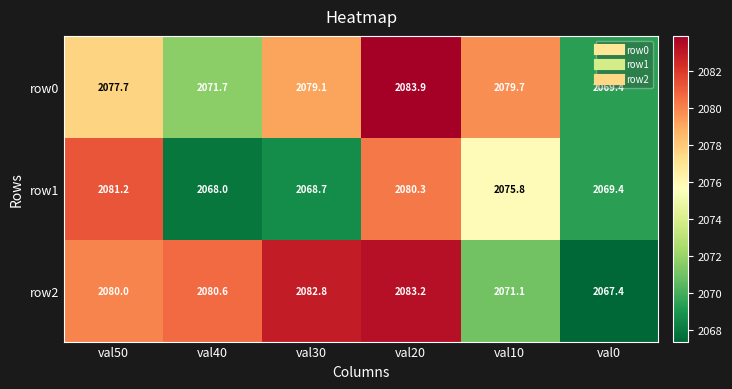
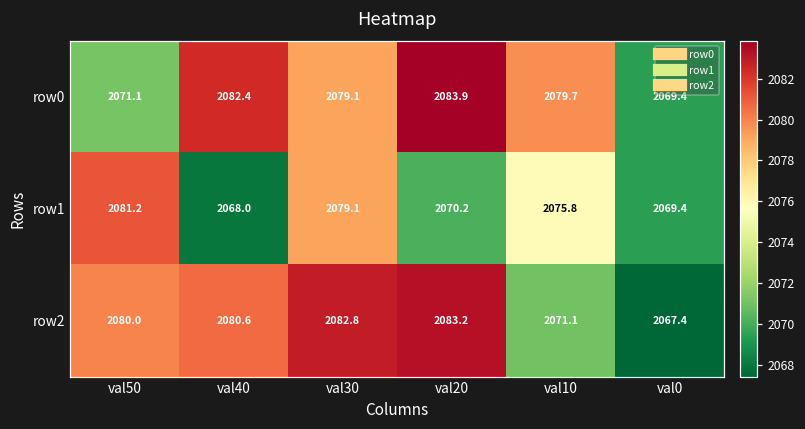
row0, val50: 2077.7 -> 2071.1
row0, val40: 2071.7 -> 2082.4
row1, val30: 2068.7 -> 2079.1
row1, val20: 2080.3 -> 2070.2
